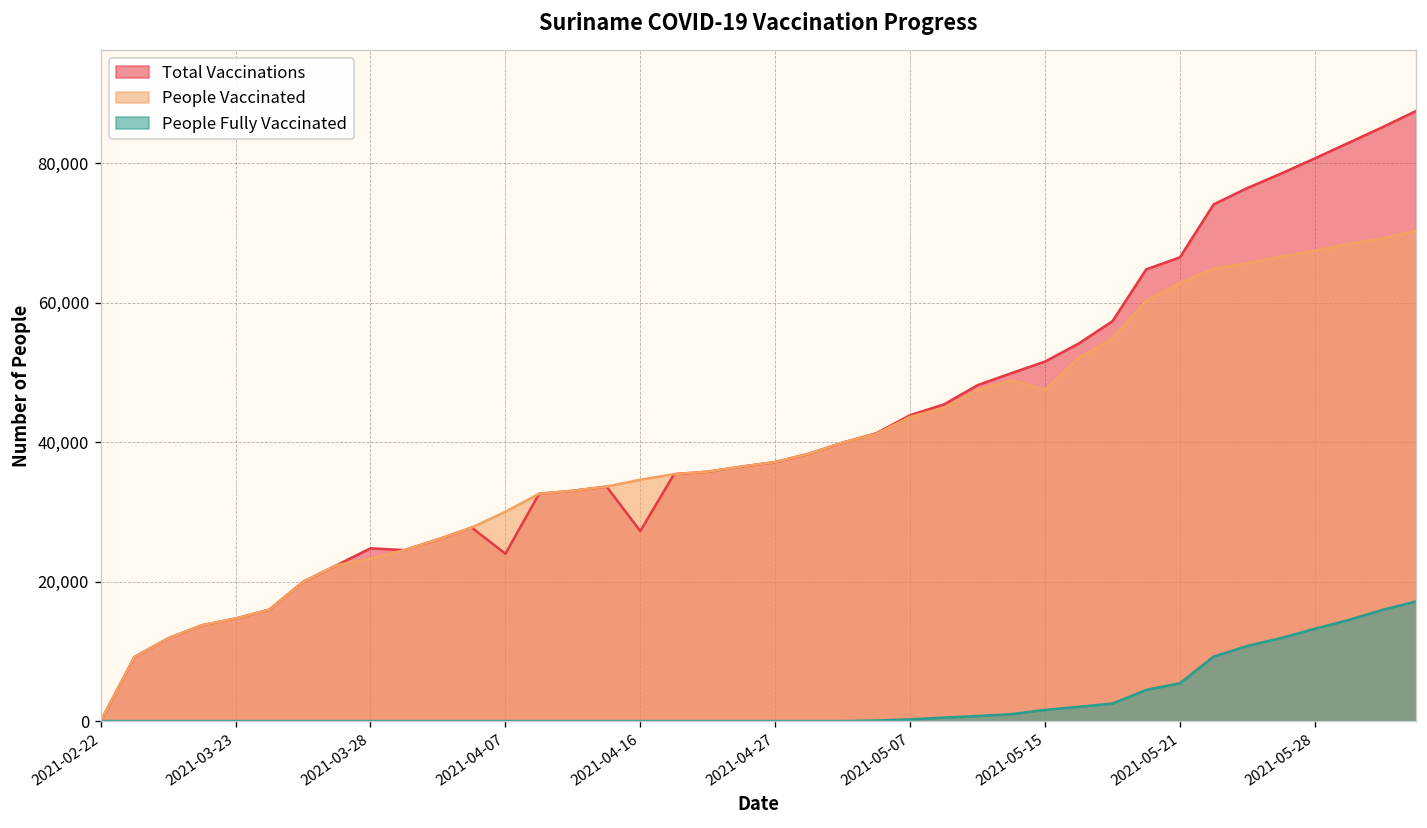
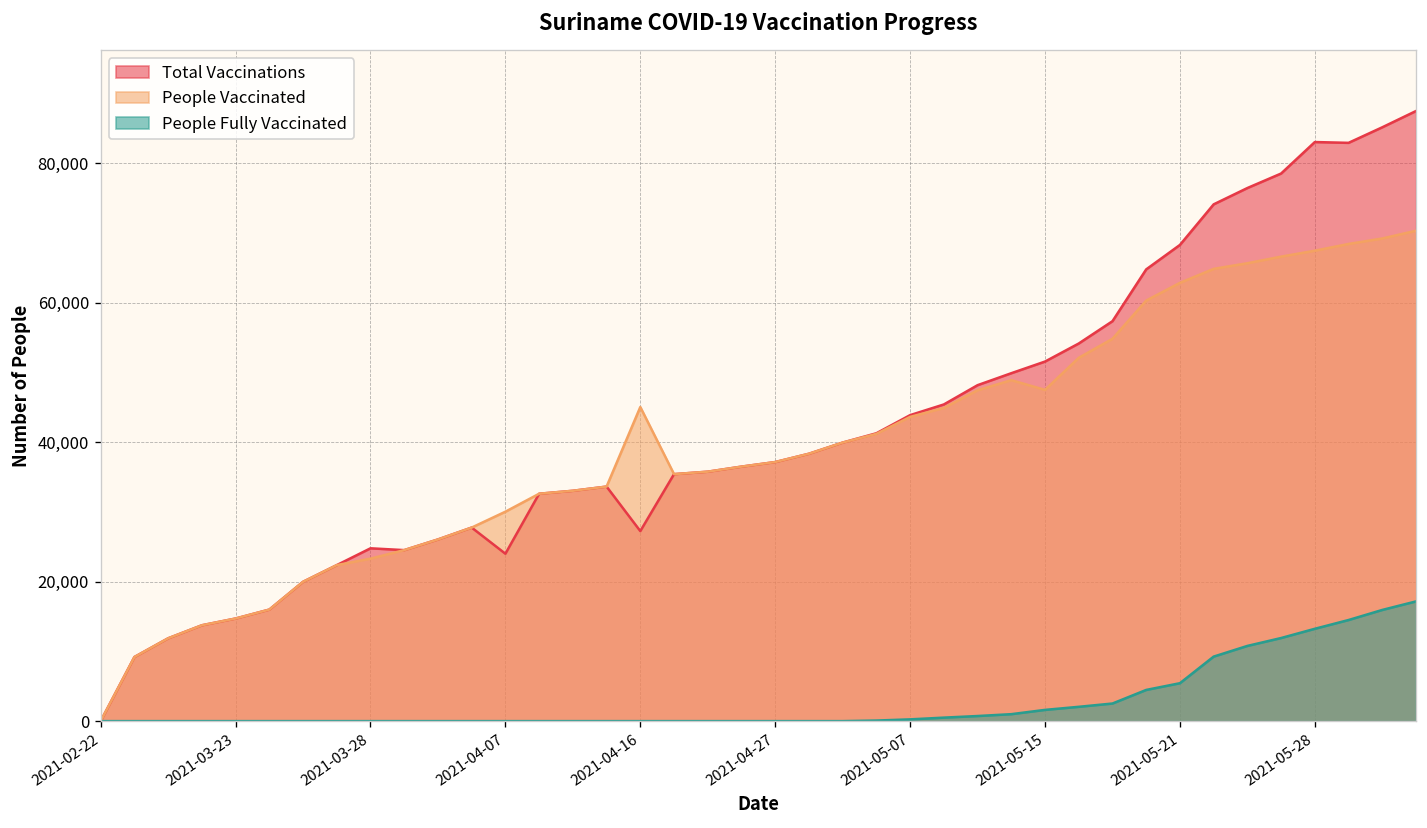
People Vaccinated, 2021-04-16: 35,000 -> 45,000
Total Vaccinations, 2021-05-21: 67,000 -> 68,000
Total Vaccinations, 2021-05-28: 81,000 -> 83,000
